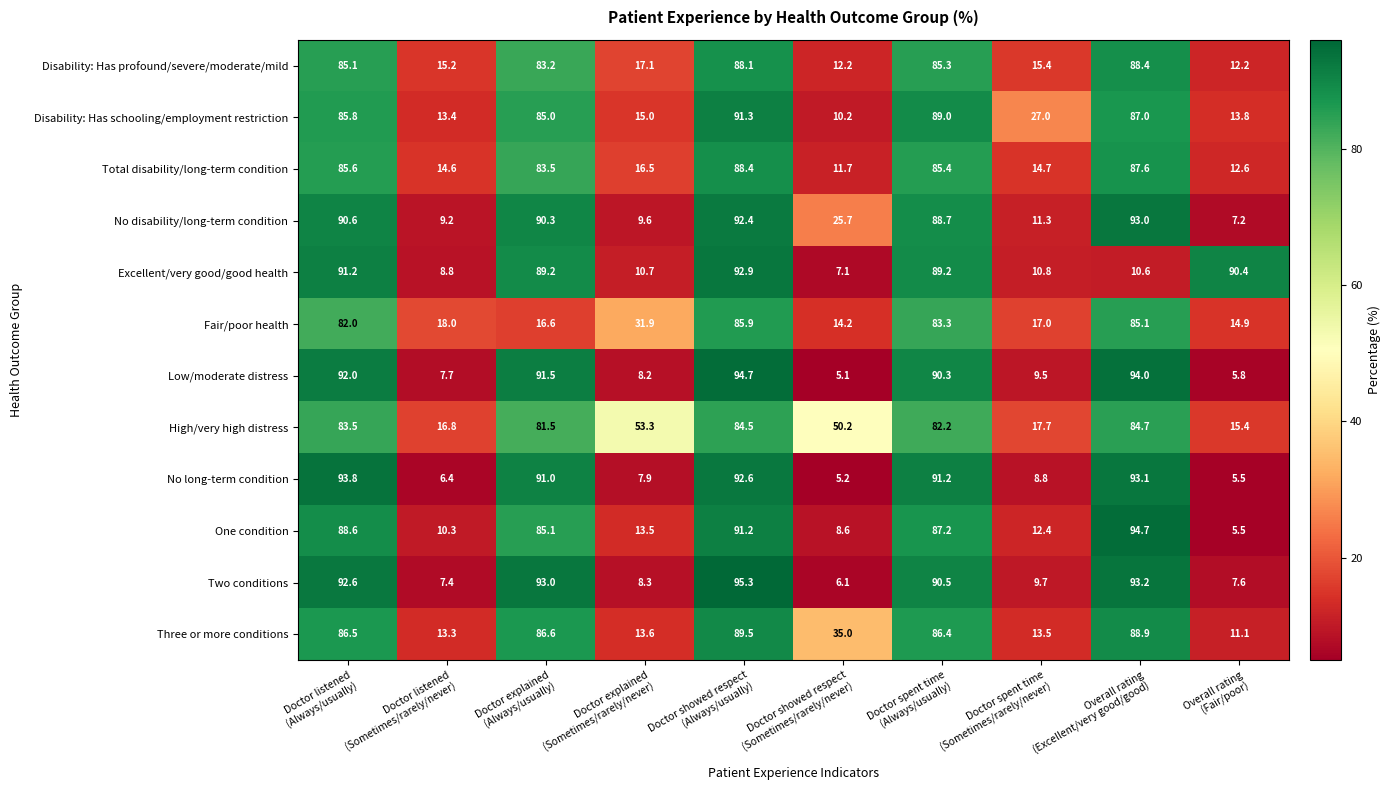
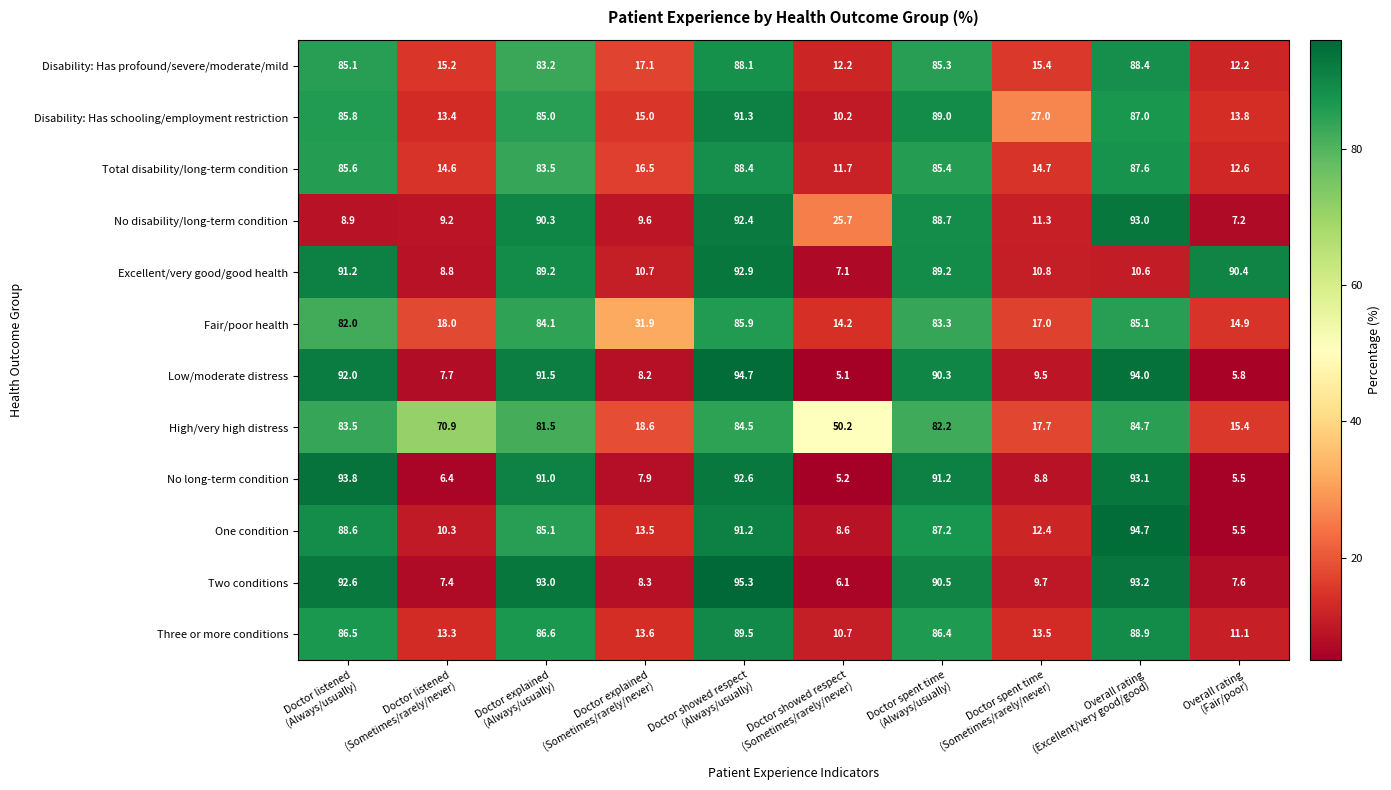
No disability/long-term condition, Doctor listened (Always/usually): 90.6 -> 8.9
Fair/poor health, Doctor explained (Always/usually): 16.6 -> 84.1
High/very high distress, Doctor listened (Sometimes/rarely/never): 16.8 -> 70.9
High/very high distress, Doctor explained (Sometimes/rarely/never): 53.3 -> 18.6
Three or more conditions, Doctor showed respect (Sometimes/rarely/never): 35.0 -> 10.7
